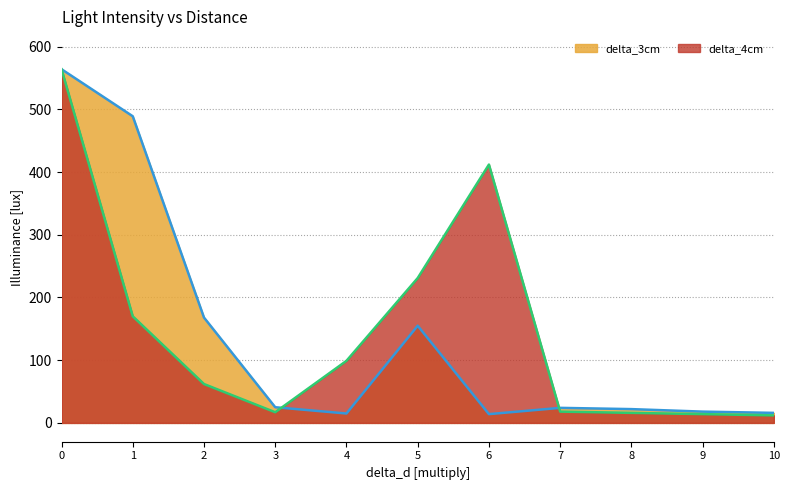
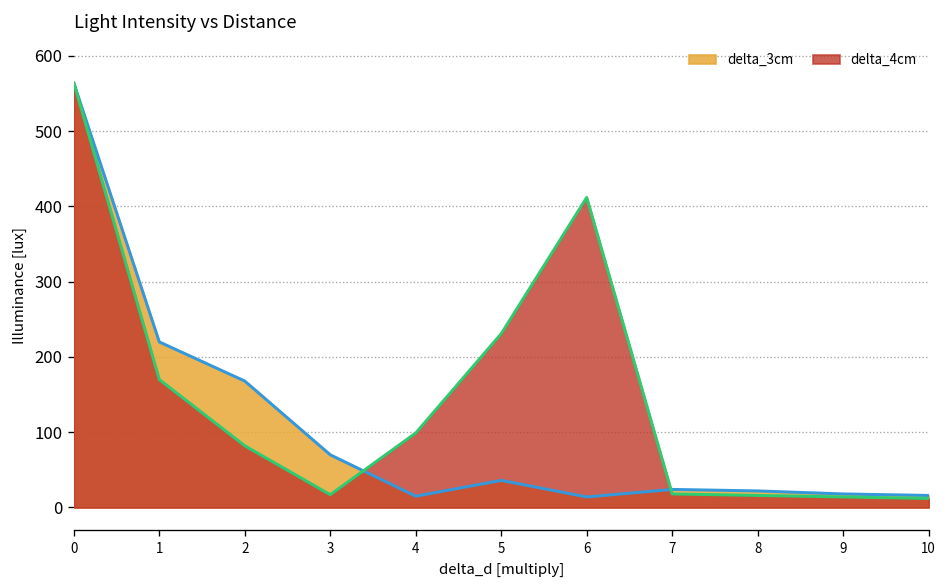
delta_3cm, 1: 490 -> 220
delta_4cm, 2: 60 -> 80
delta_3cm, 3: 30 -> 70
delta_3cm, 5: 160 -> 40
